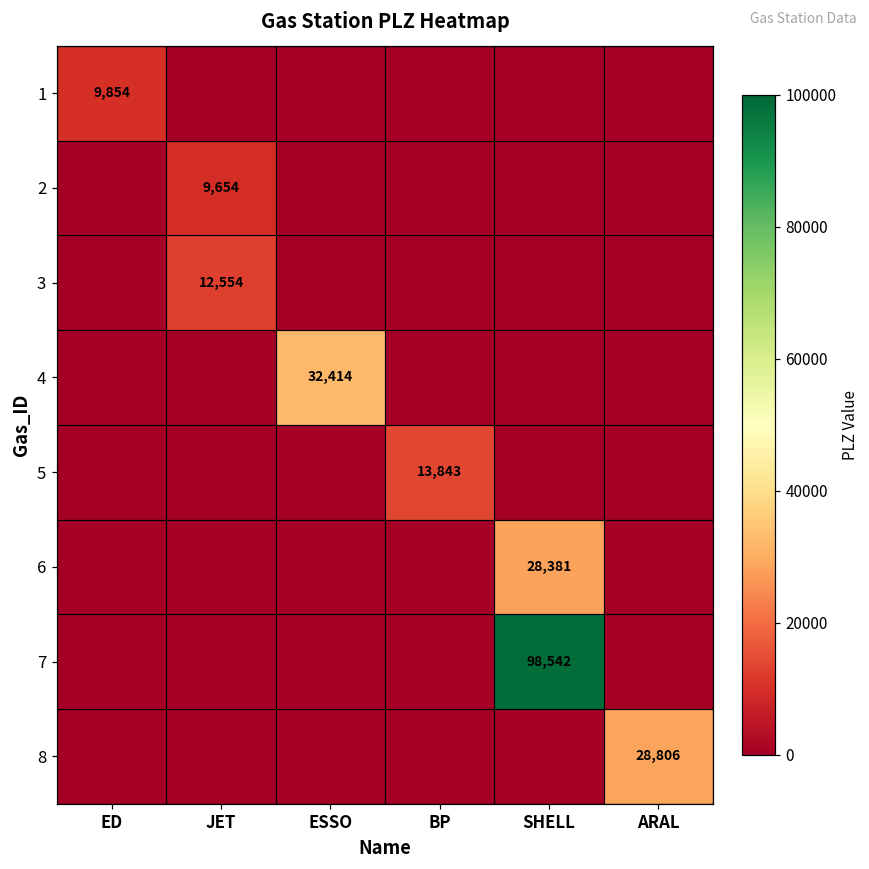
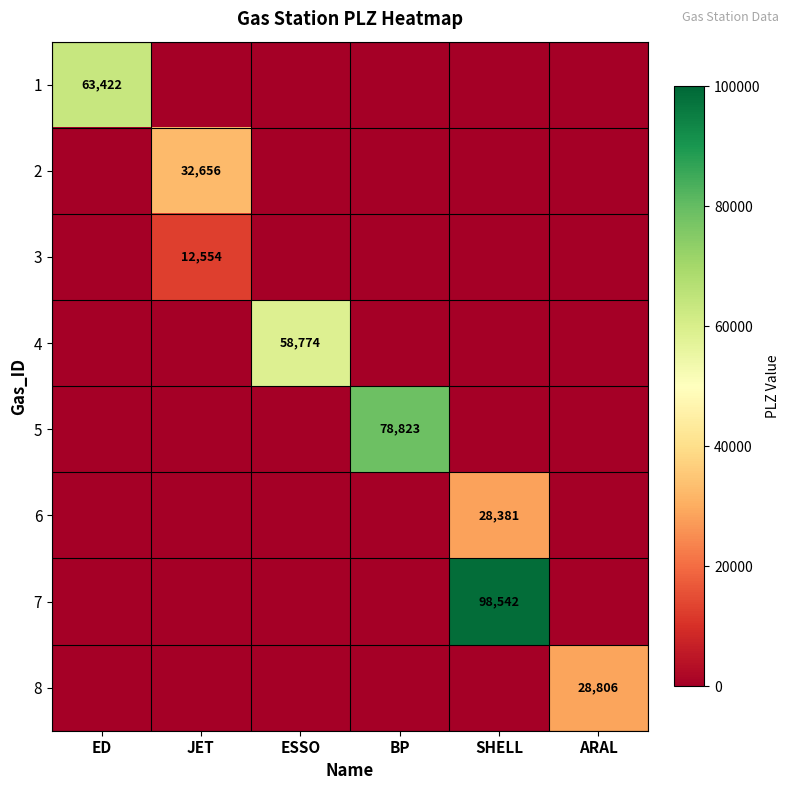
1, ED: 9,854 -> 63,422
2, JET: 9,654 -> 32,656
4, ESSO: 32,414 -> 58,774
5, BP: 13,843 -> 78,823
